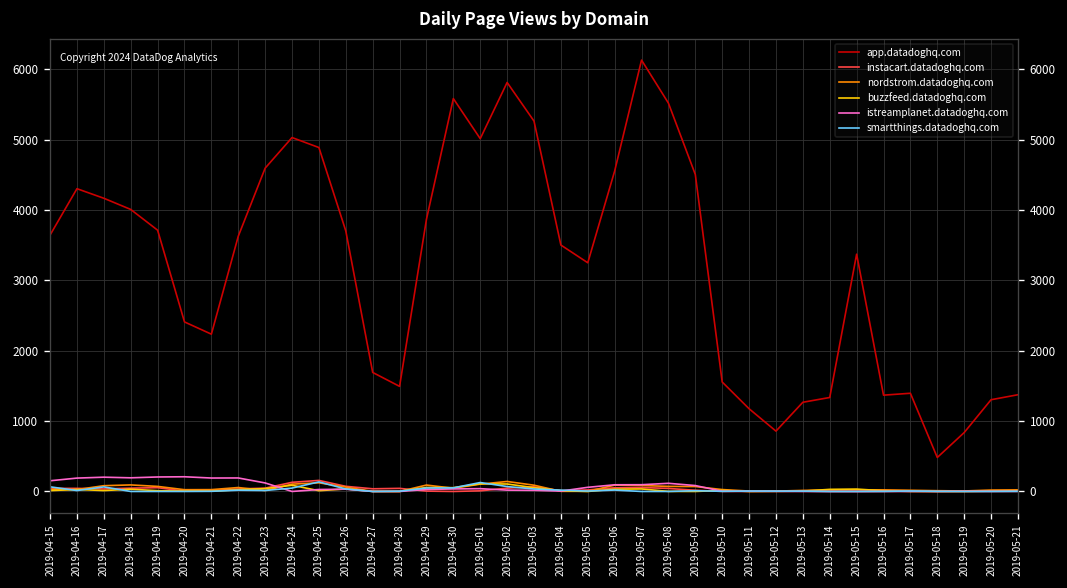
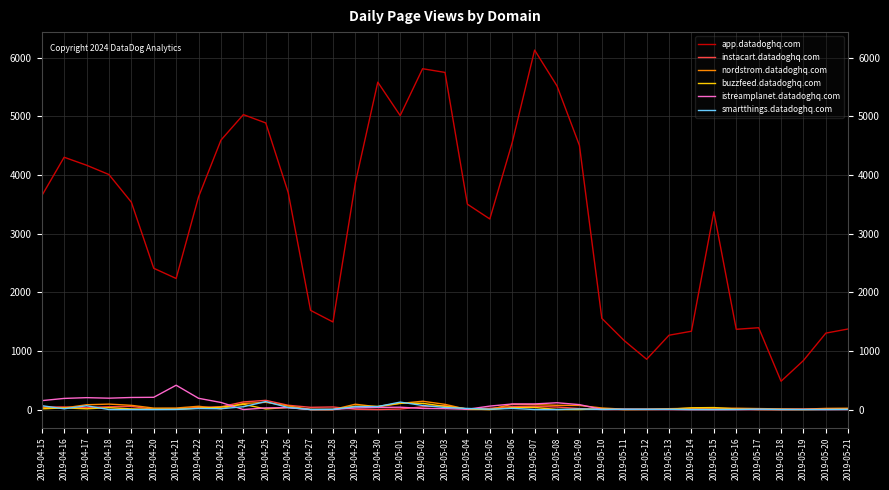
app.datadoghq.com, 2019-04-19: 3700 -> 3500
istreamplanet.datadoghq.com, 2019-04-21: 200 -> 400
app.datadoghq.com, 2019-05-03: 5300 -> 5800
